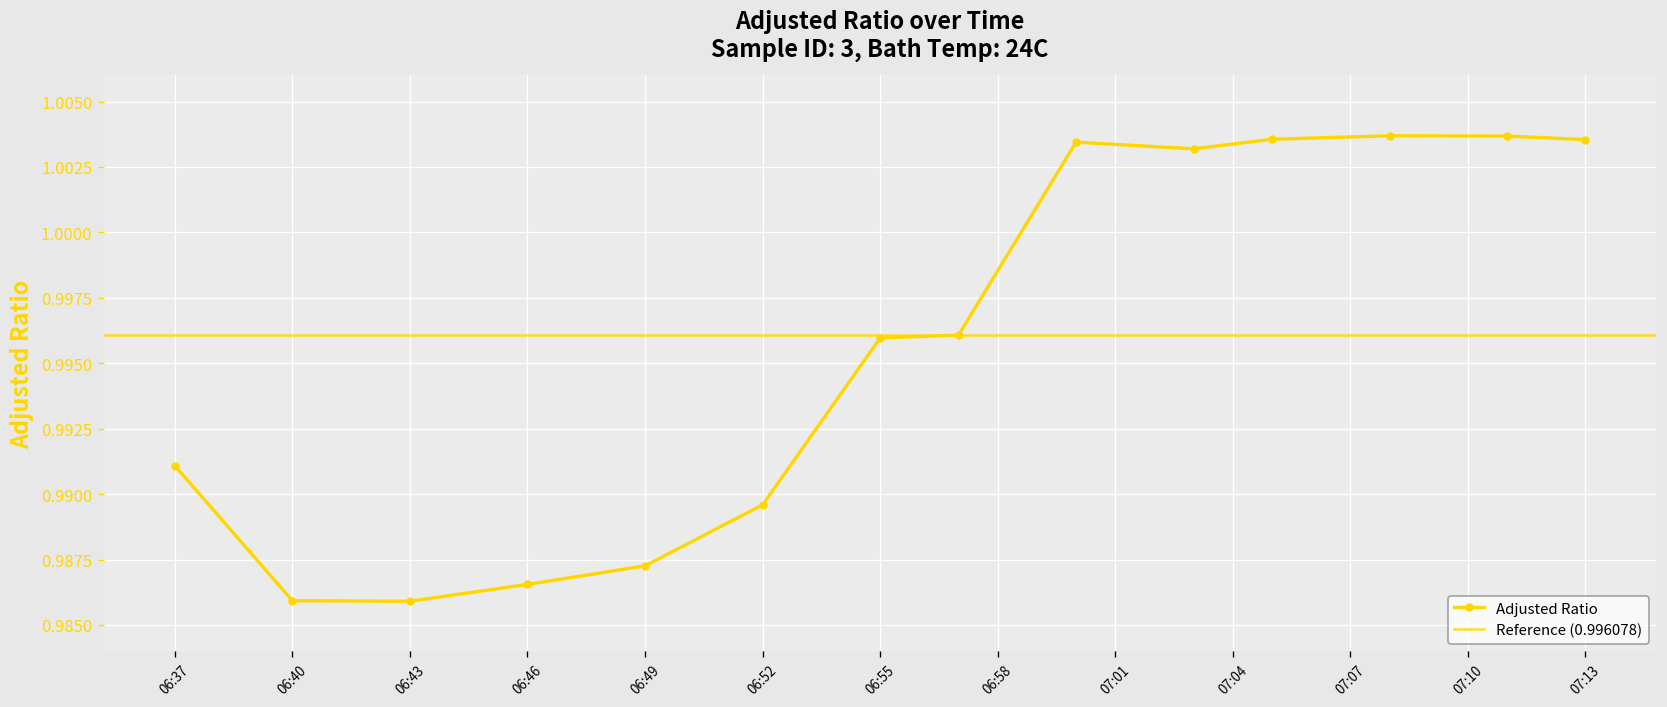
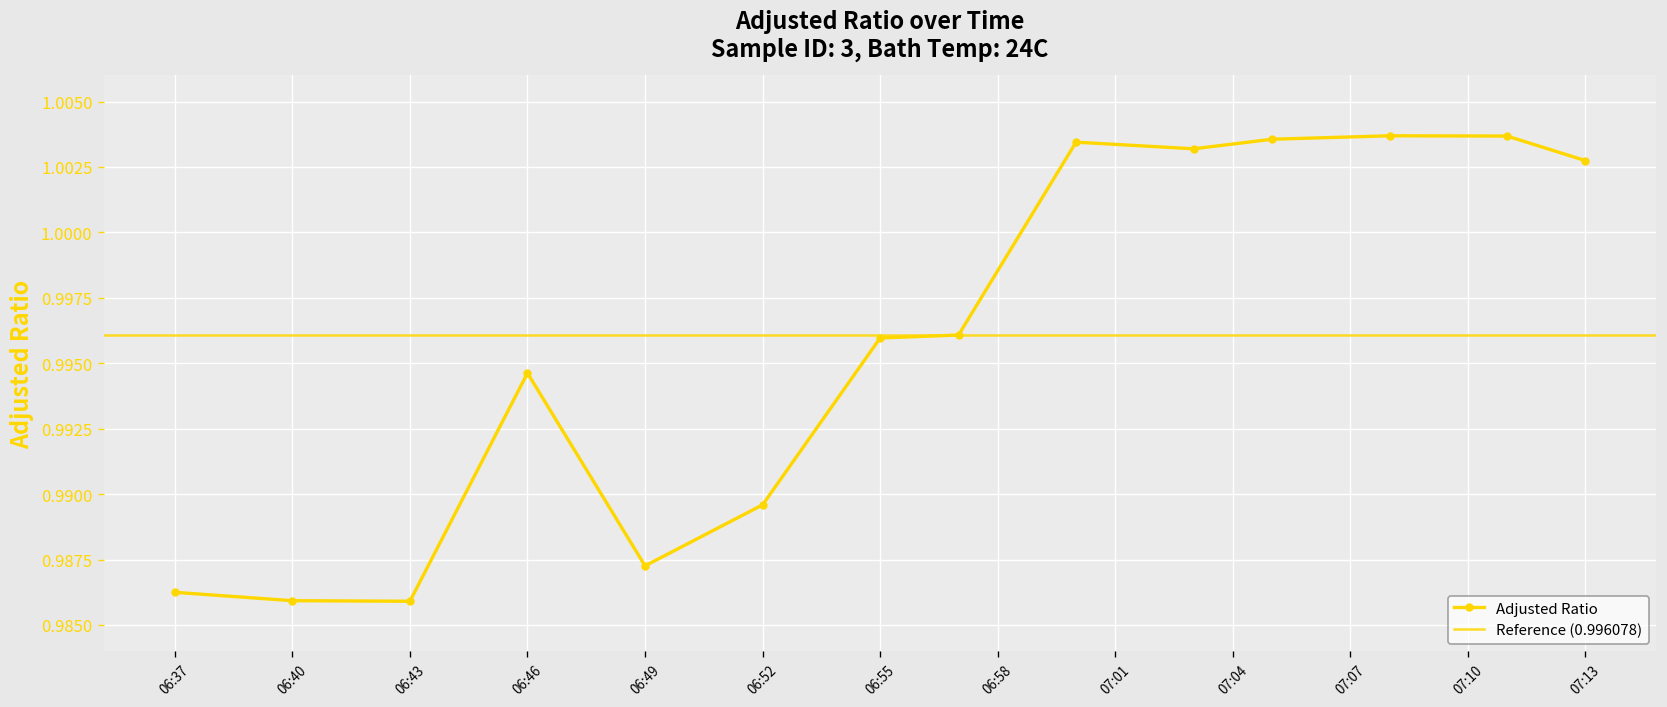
06:37: 0.9911 -> 0.9862
06:46: 0.9865 -> 0.9946
07:13: 1.0035 -> 1.0027
